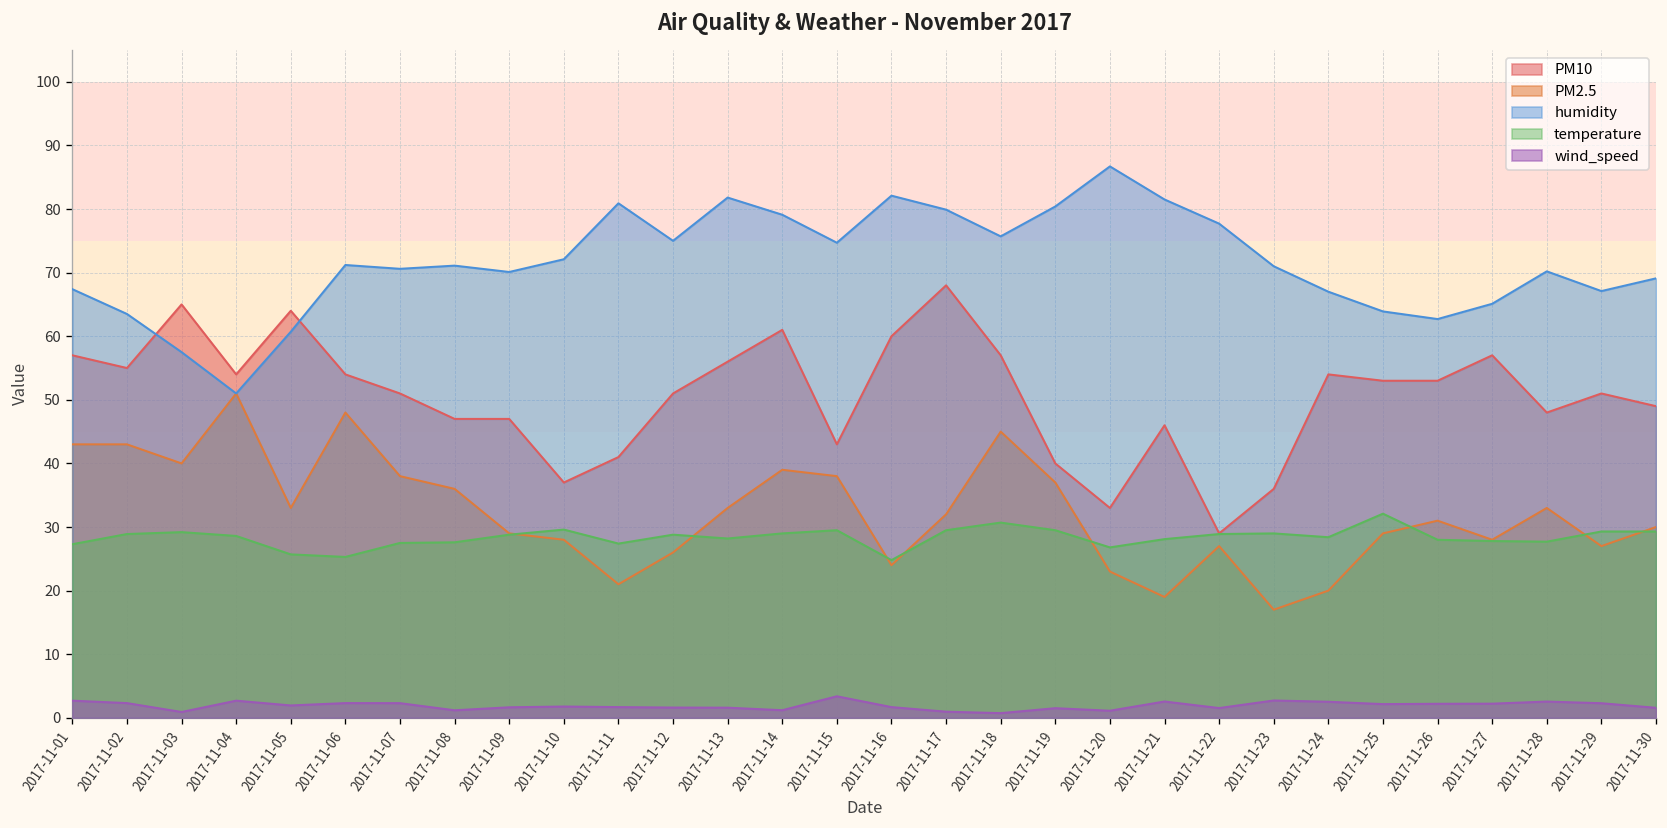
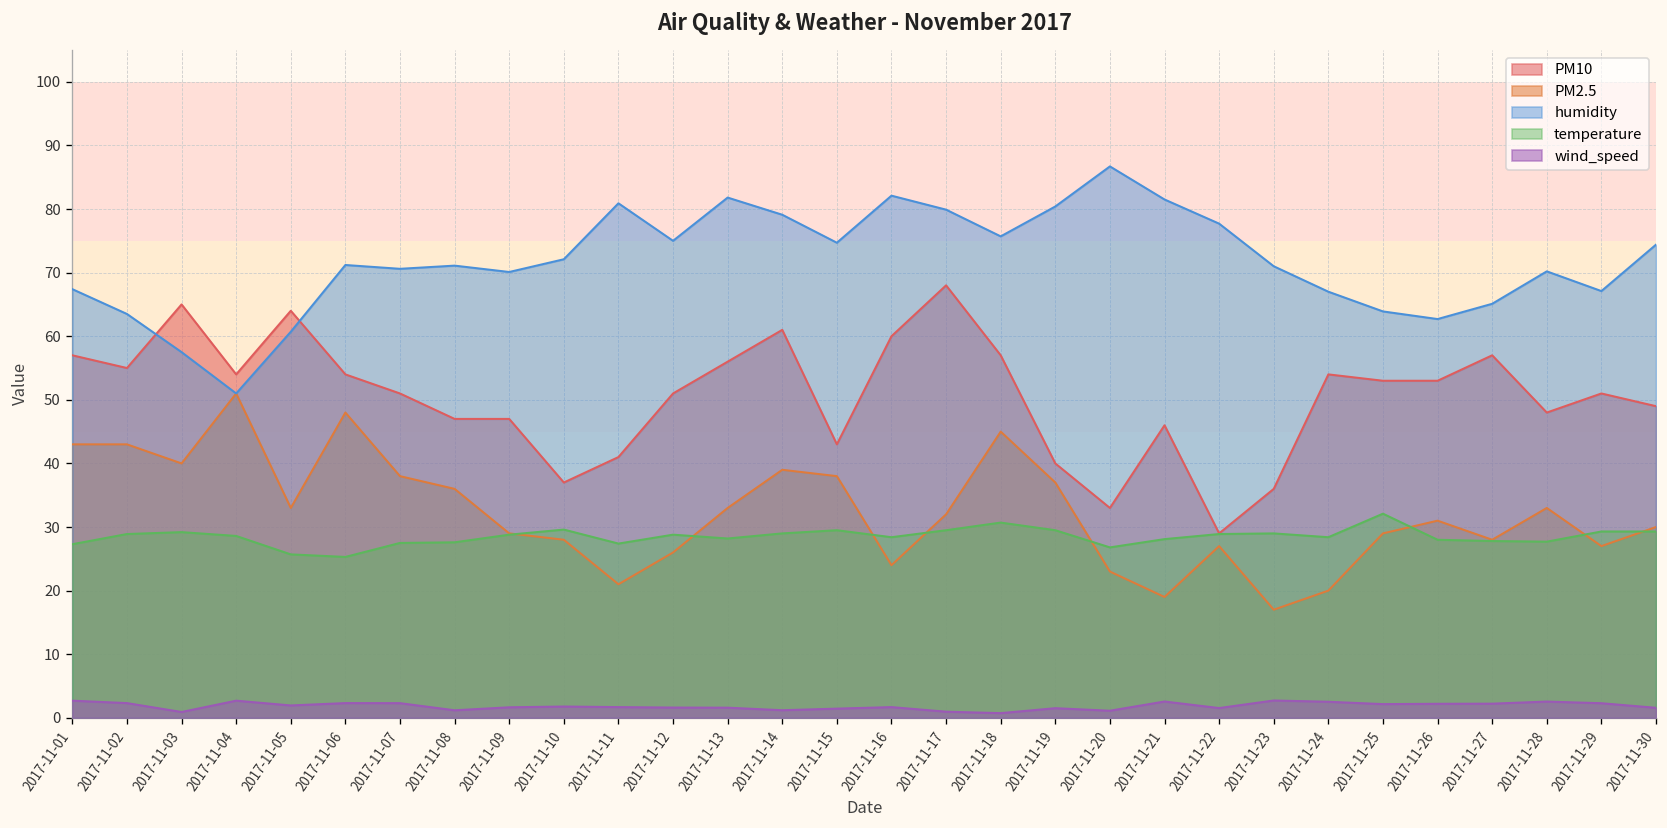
wind_speed, 2017-11-15: 3 -> 1
temperature, 2017-11-16: 25 -> 28
humidity, 2017-11-30: 69 -> 74
